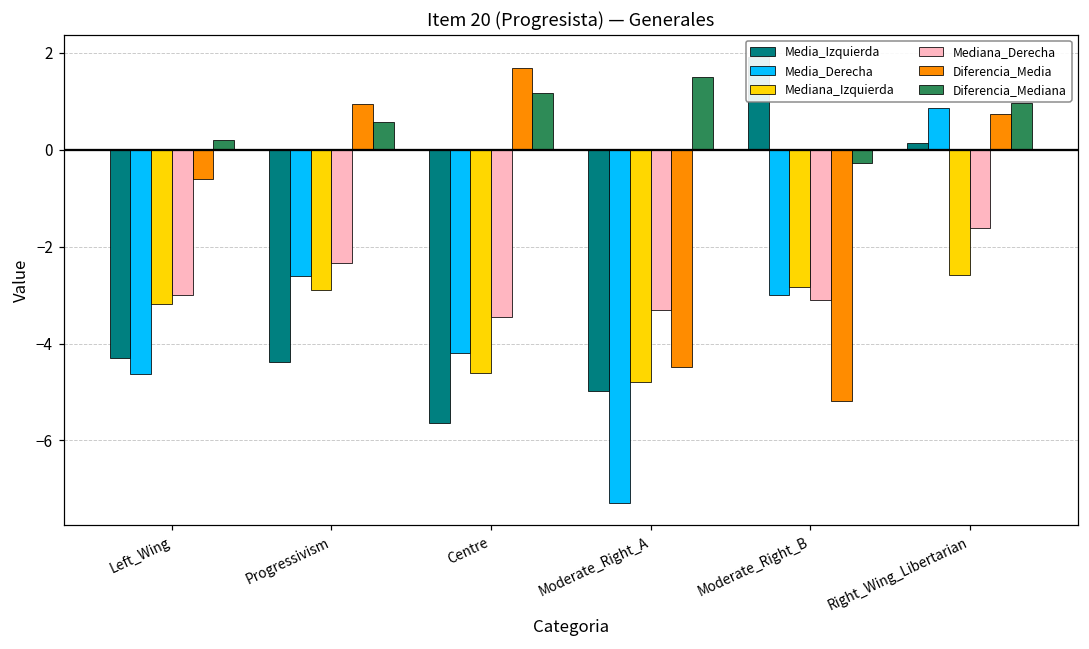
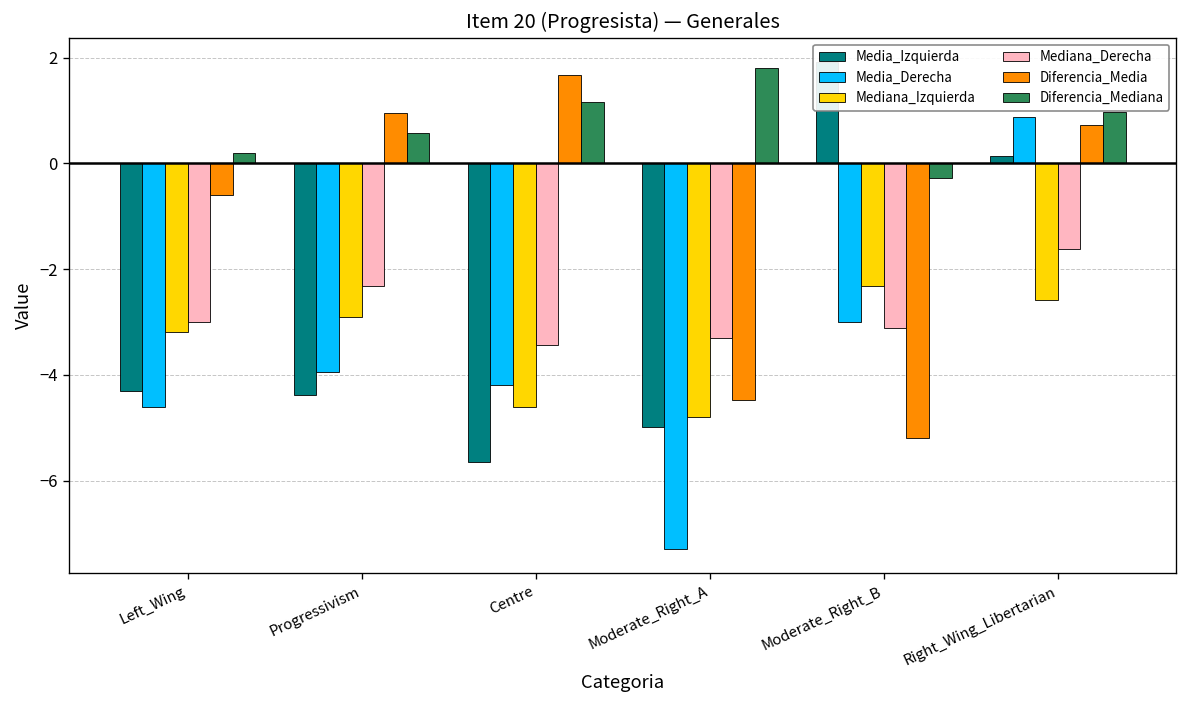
Media_Derecha, Progressivism: -2.6 -> -3.9
Diferencia_Mediana, Moderate_Right_A: 1.5 -> 1.8
Mediana_Izquierda, Moderate_Right_B: -2.8 -> -2.3
